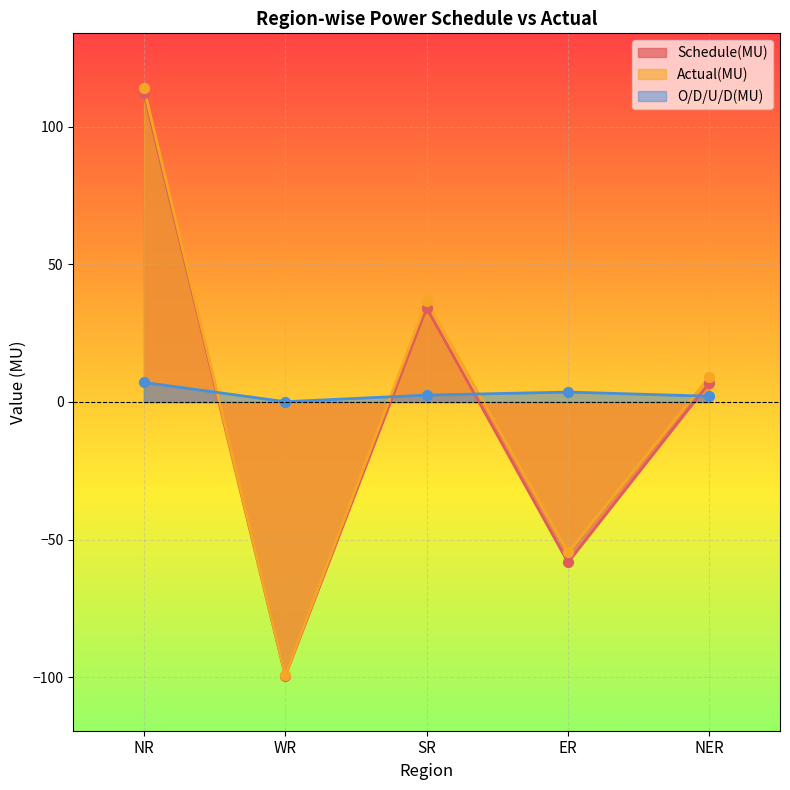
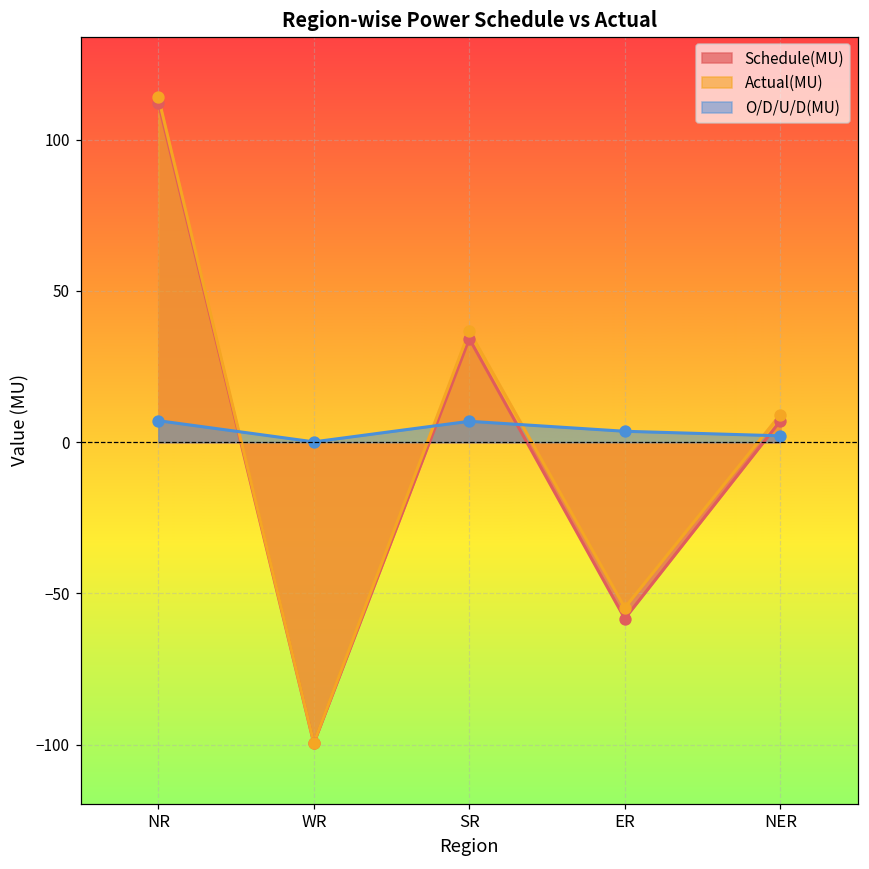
O/D/U/D(MU), SR: 3 -> 7
